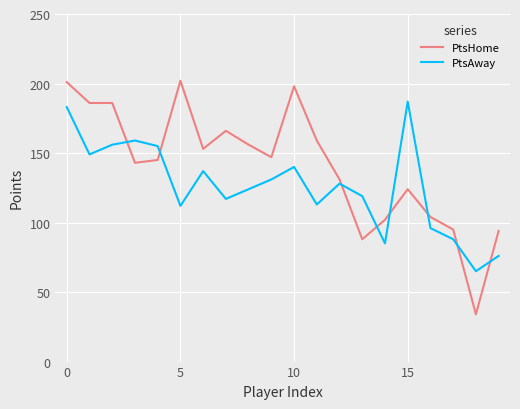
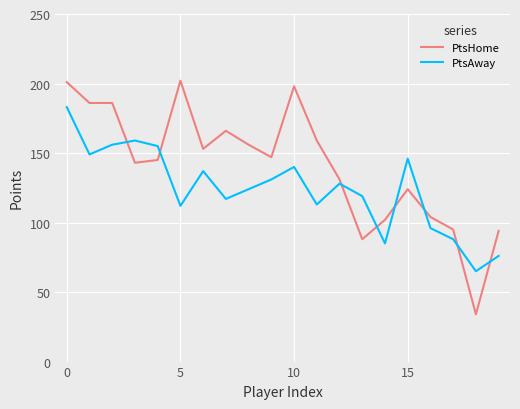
PtsAway, 15: 187 -> 146
